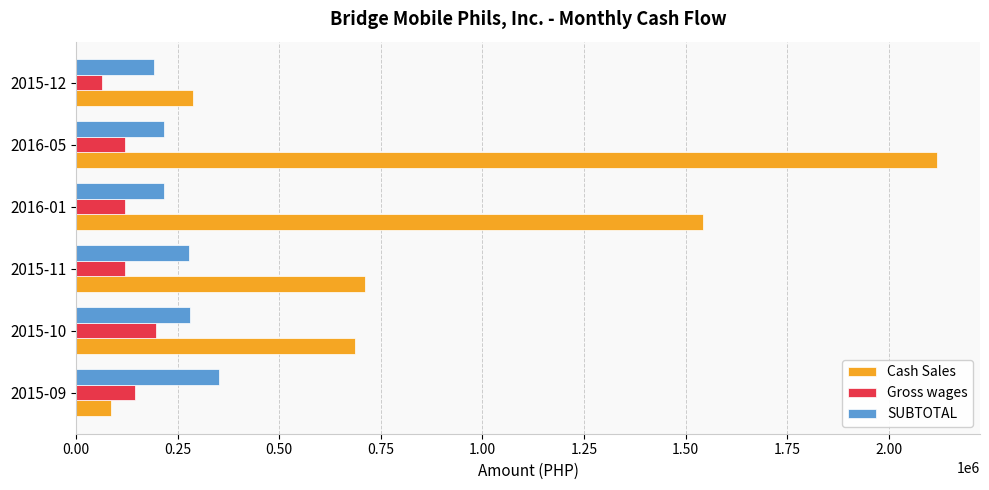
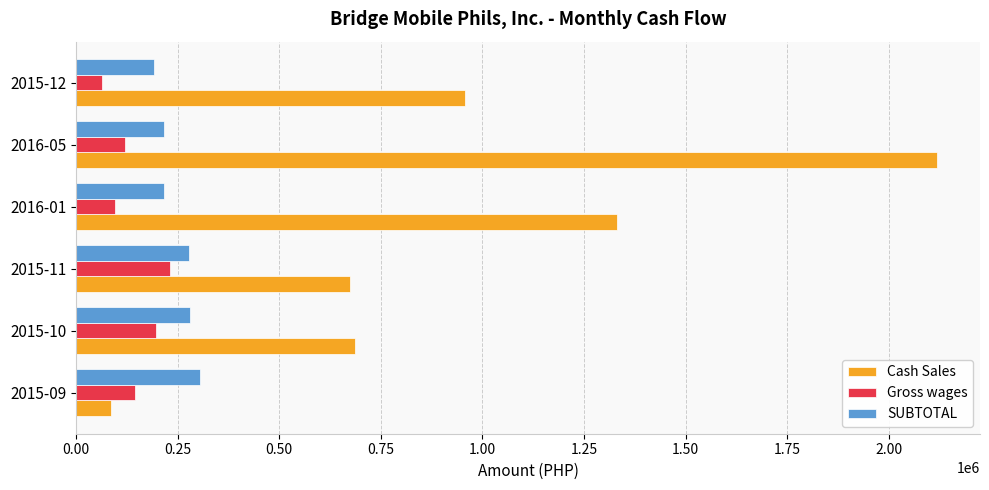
Cash Sales, 2015-12: 290000 -> 960000
Gross wages, 2016-01: 120000 -> 100000
Cash Sales, 2016-01: 1540000 -> 1330000
Gross wages, 2015-11: 120000 -> 230000
Cash Sales, 2015-11: 710000 -> 670000
SUBTOTAL, 2015-09: 350000 -> 310000
